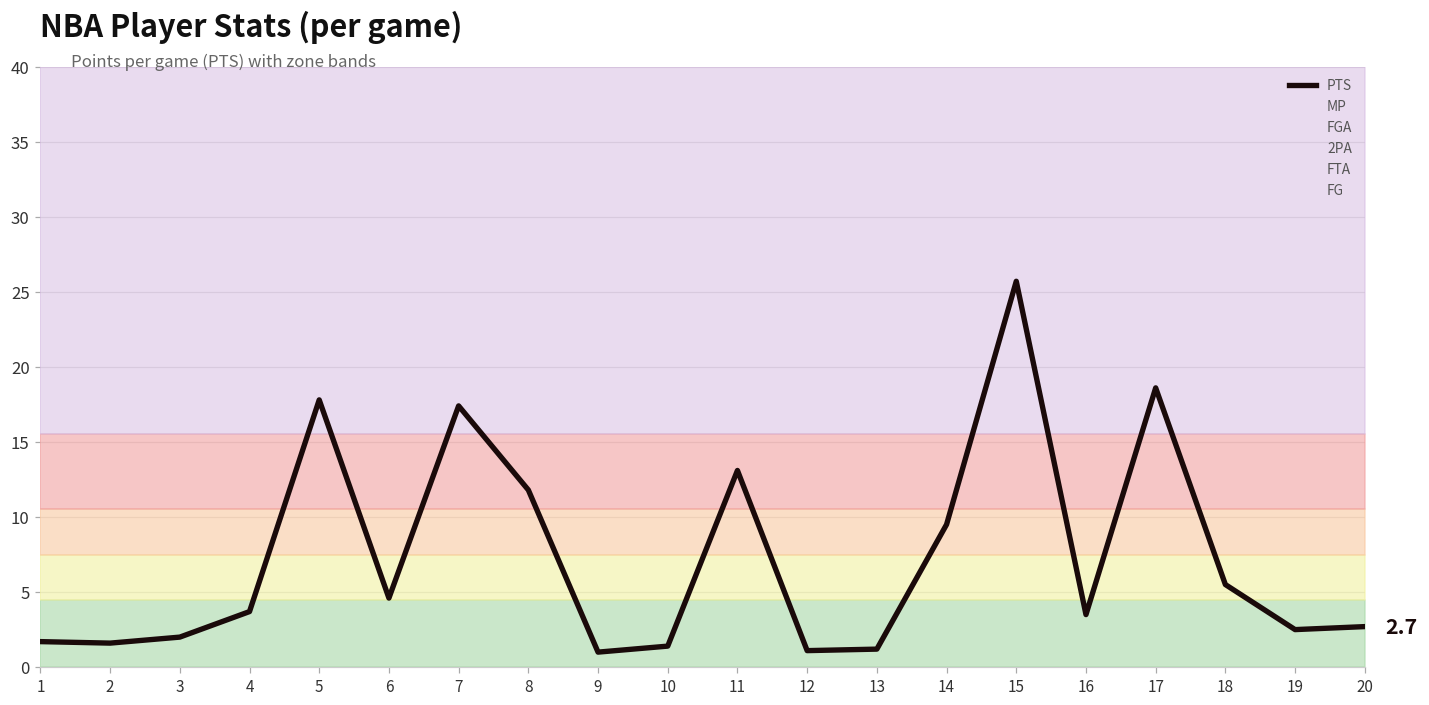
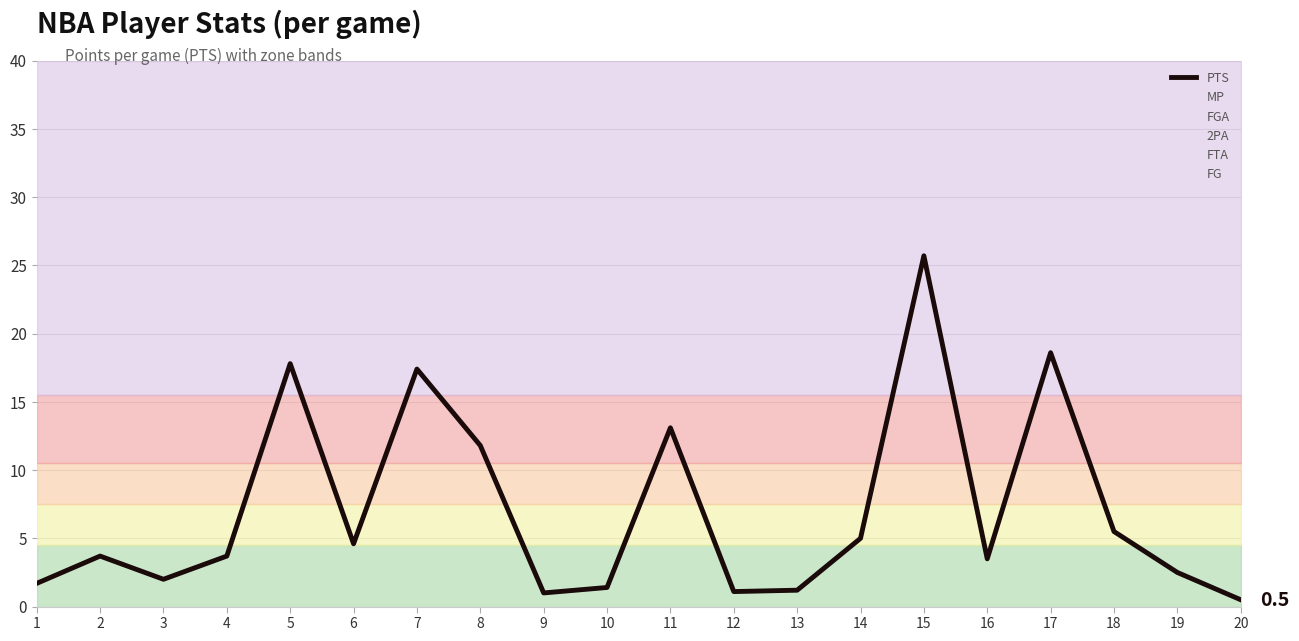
PTS, 2: 1.6 -> 3.7
PTS, 14: 9.5 -> 5.0
PTS, 20: 2.7 -> 0.5
